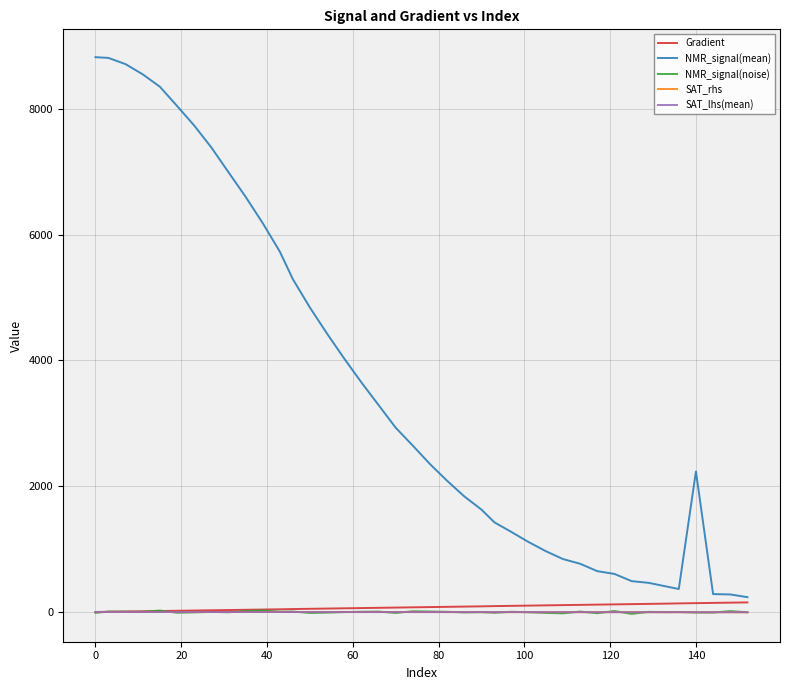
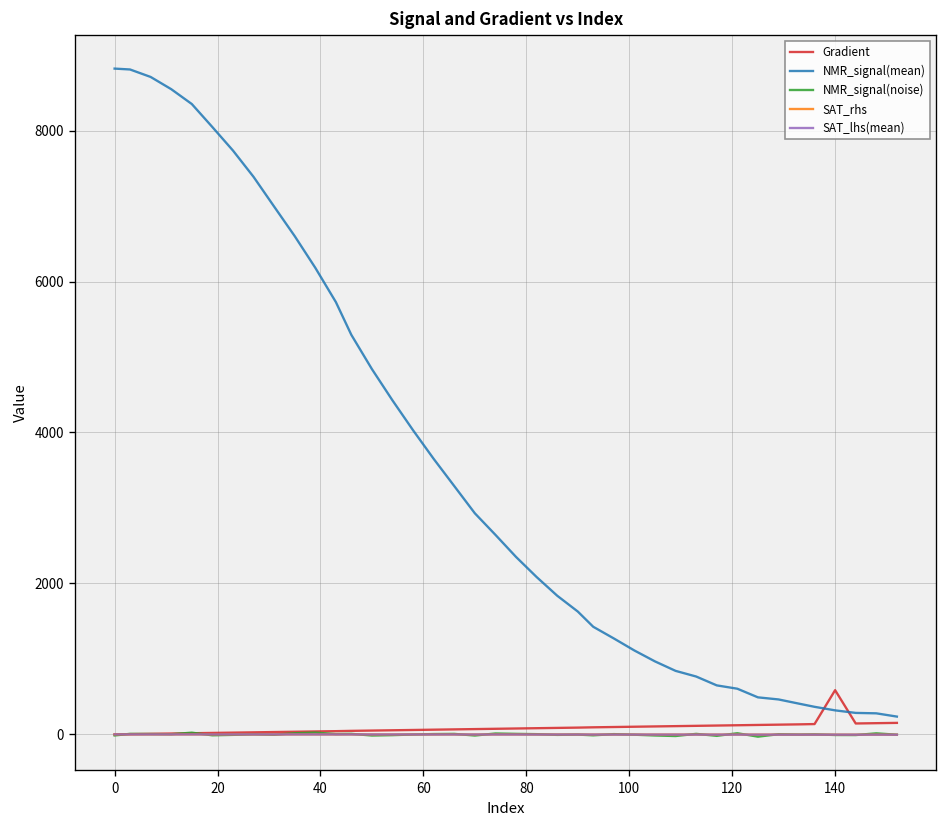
Gradient, 140: 100 -> 600
NMR_signal(mean), 140: 2200 -> 300
